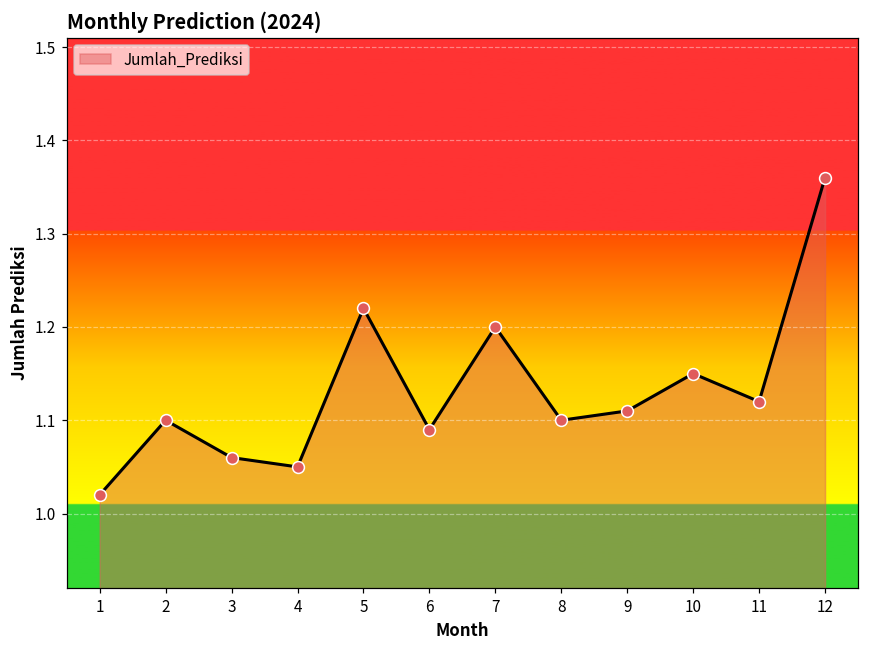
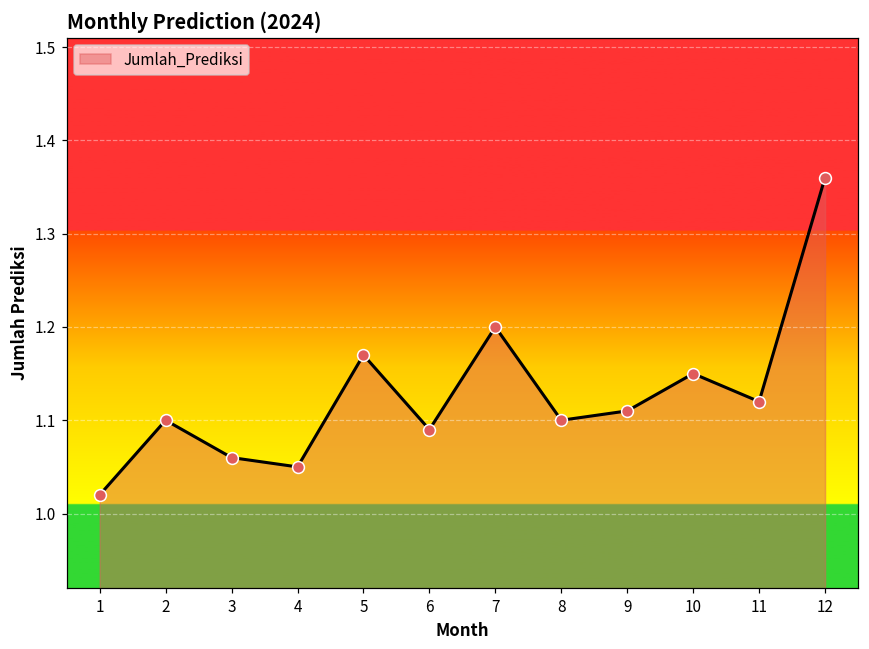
5: 1.22 -> 1.17
